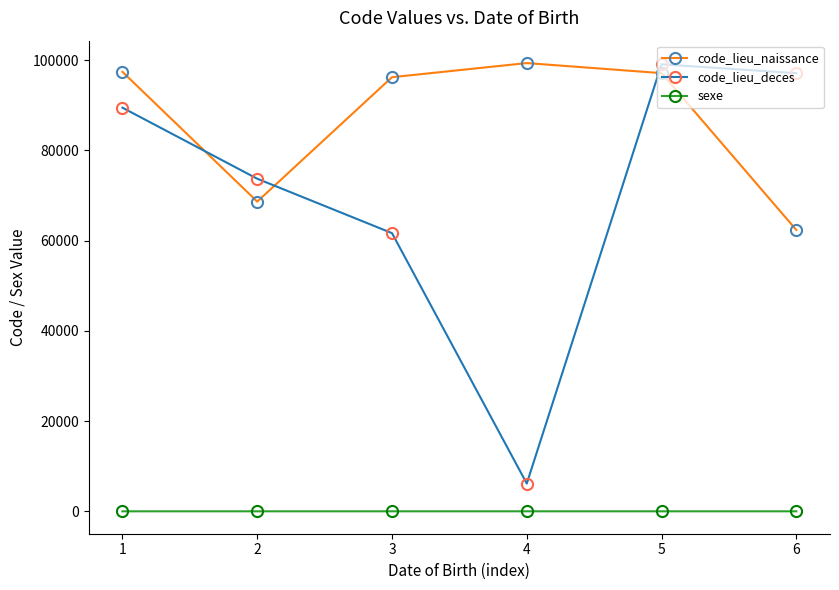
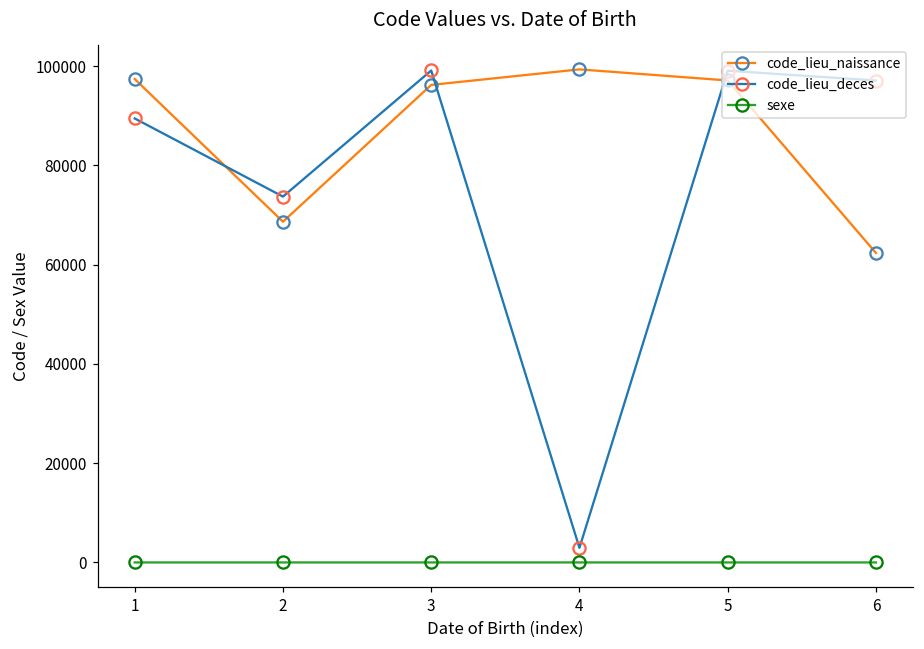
code_lieu_deces, 3: 62000 -> 99000
code_lieu_deces, 4: 6000 -> 3000
